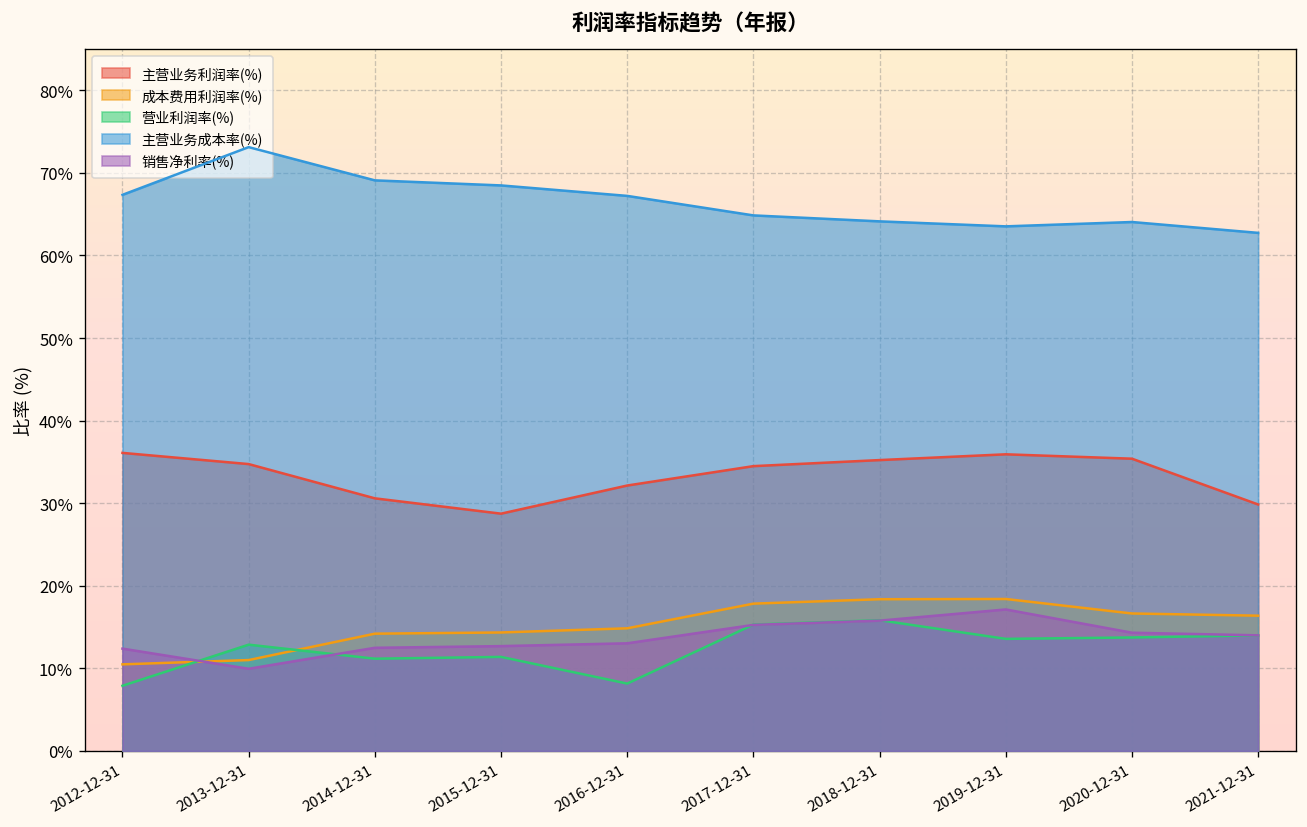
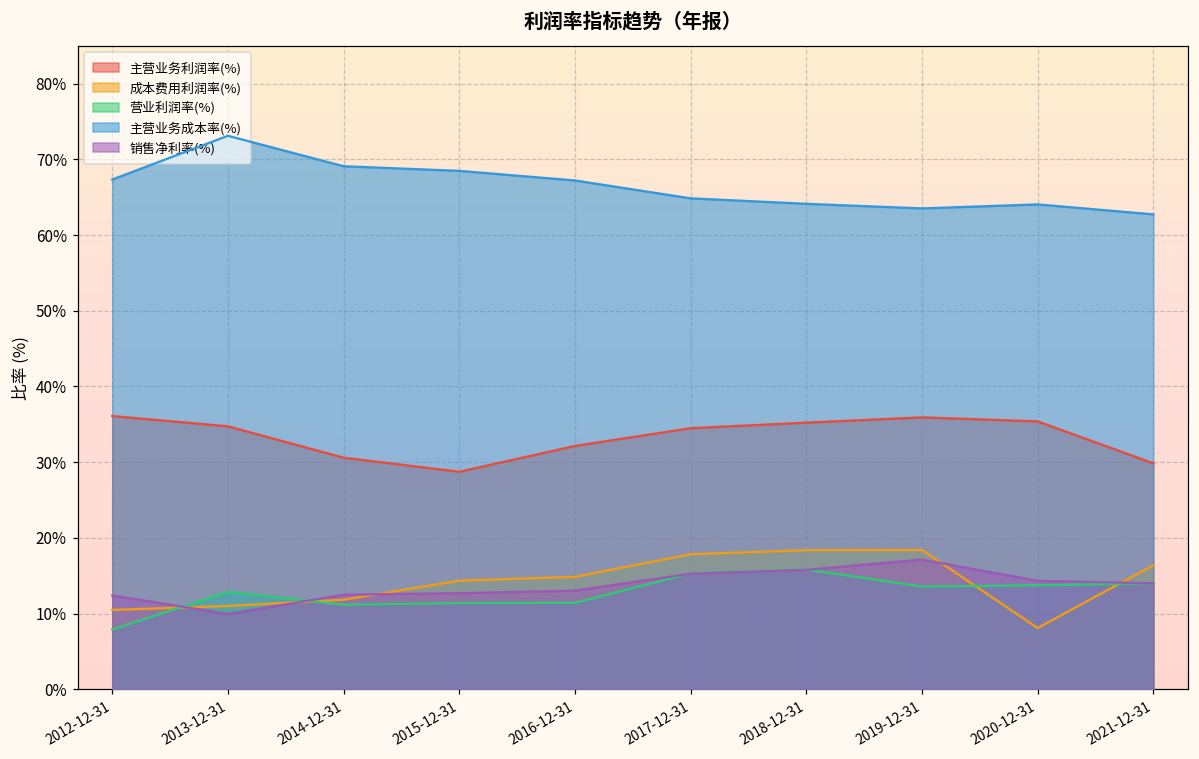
成本费用利润率(%), 2014-12-31: 14% -> 12%
营业利润率(%), 2016-12-31: 8% -> 11%
成本费用利润率(%), 2020-12-31: 17% -> 8%
